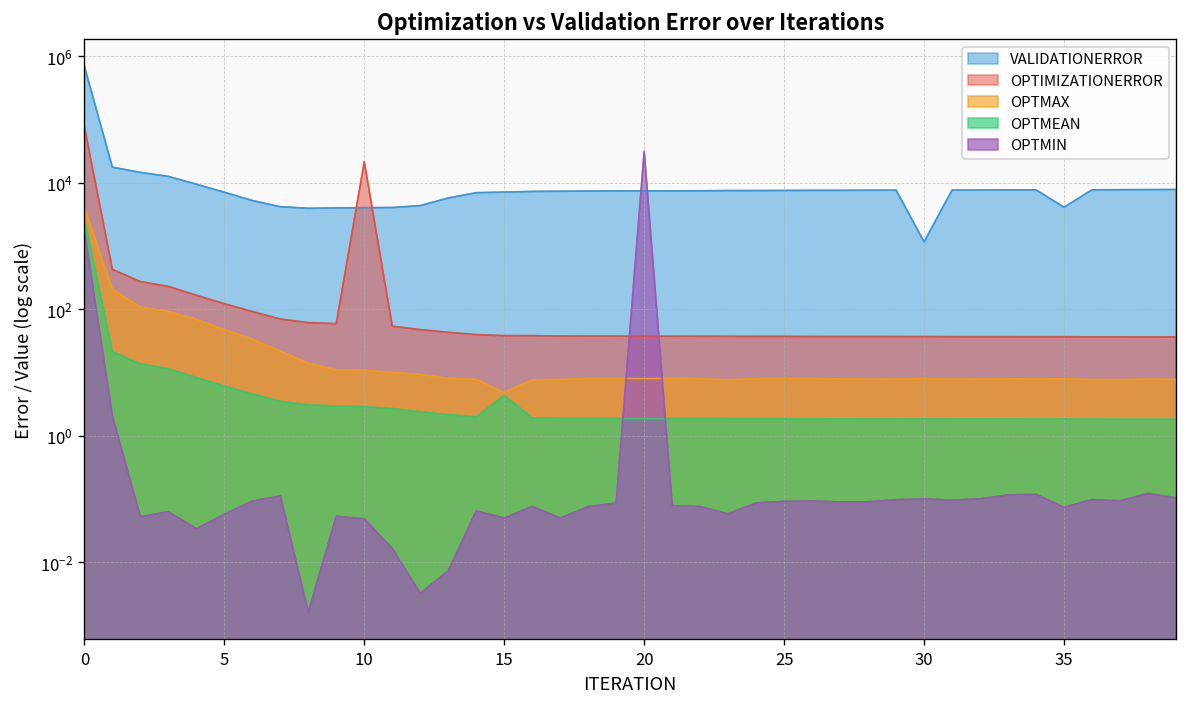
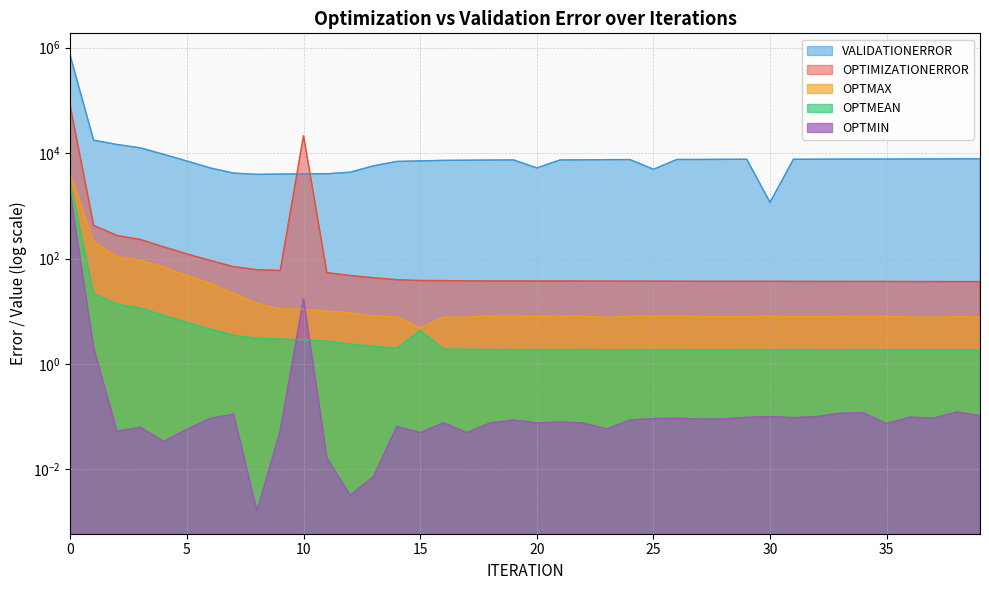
OPTMIN, 10: 0.05 -> 17
VALIDATIONERROR, 20: 7000 -> 5000
OPTMIN, 20: 30000 -> 0.08
VALIDATIONERROR, 25: 8000 -> 5000
VALIDATIONERROR, 35: 4000 -> 8000
